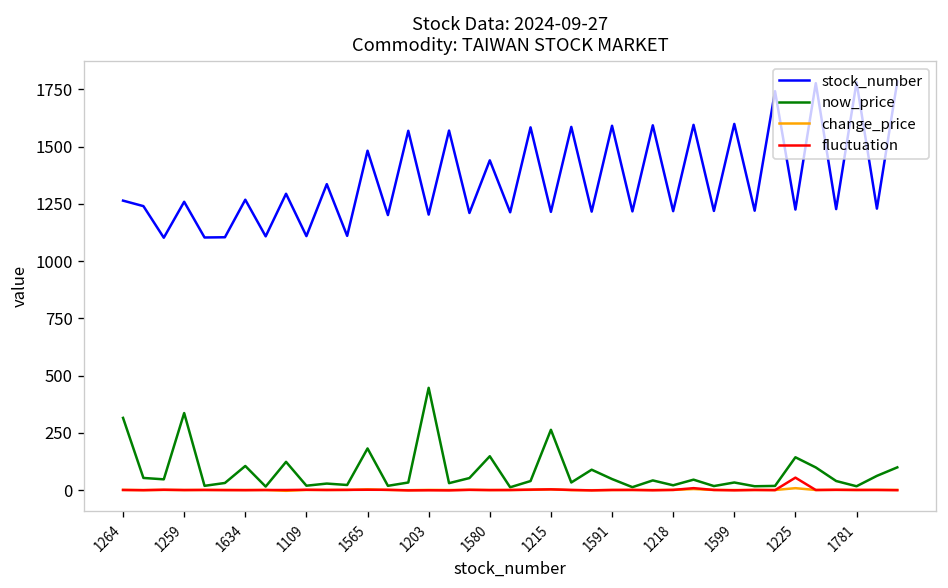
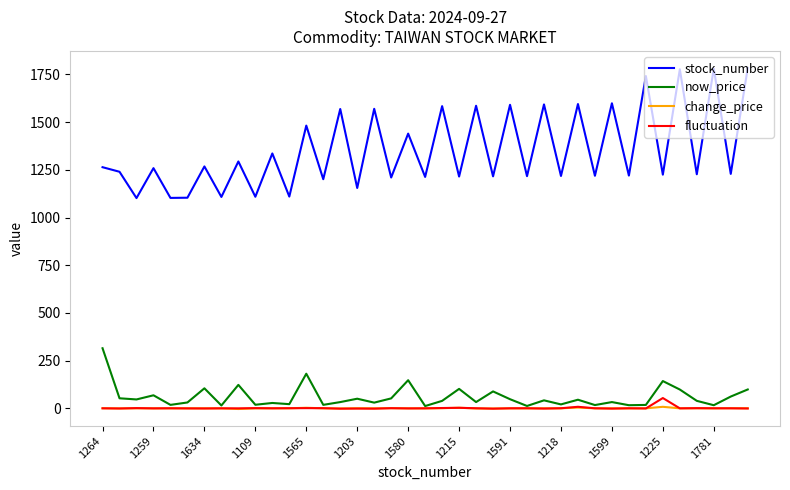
now_price, 1259: 340 -> 70
stock_number, 1203: 1200 -> 1160
now_price, 1203: 450 -> 50
now_price, 1215: 260 -> 100
